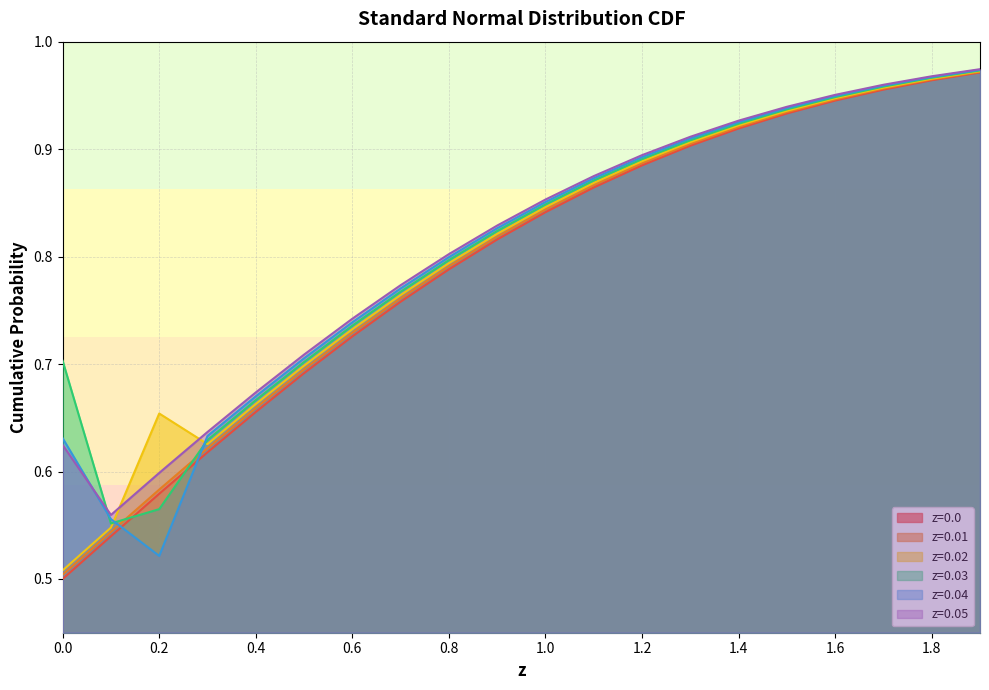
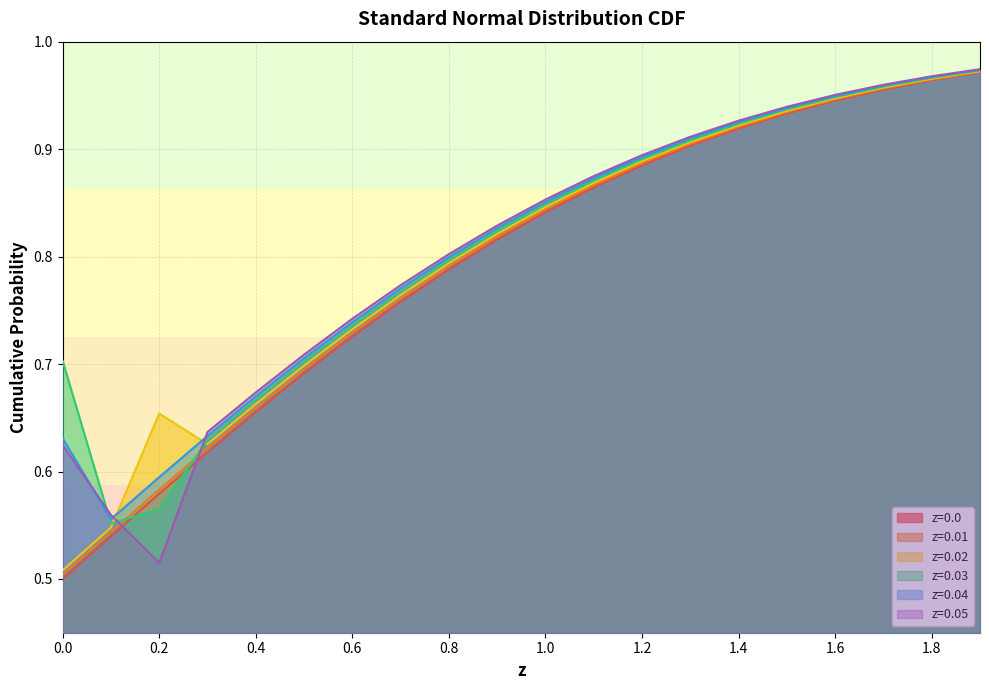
z=0.04, 0.2: 0.522 -> 0.595
z=0.05, 0.2: 0.599 -> 0.515
